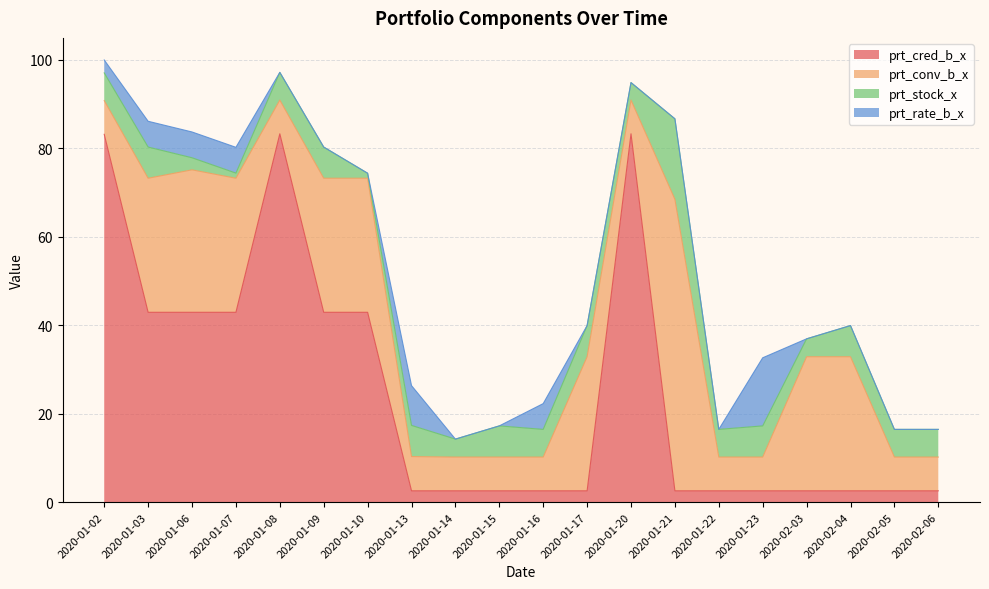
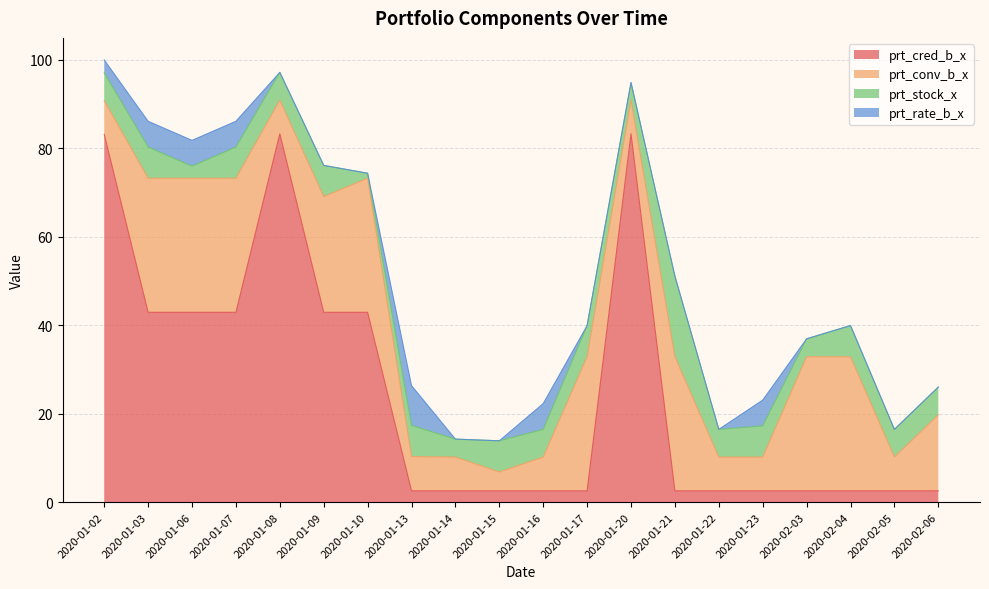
prt_conv_b_x, 2020-01-06: 32 -> 30
prt_stock_x, 2020-01-07: 1 -> 7
prt_conv_b_x, 2020-01-09: 30 -> 26
prt_conv_b_x, 2020-01-15: 8 -> 4
prt_conv_b_x, 2020-01-21: 66 -> 30
prt_rate_b_x, 2020-01-23: 15 -> 6
prt_conv_b_x, 2020-02-06: 8 -> 17
